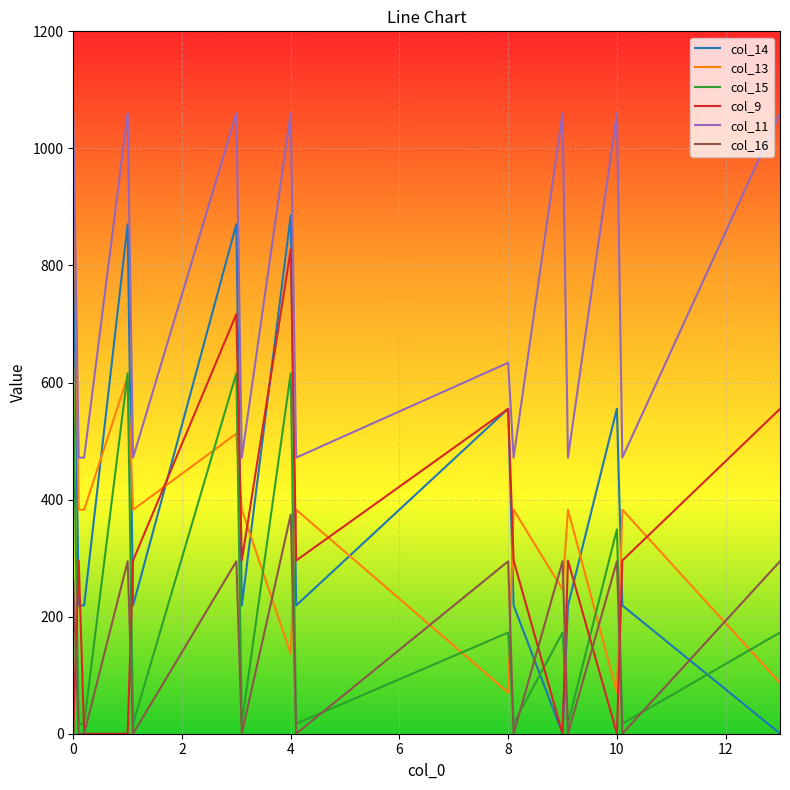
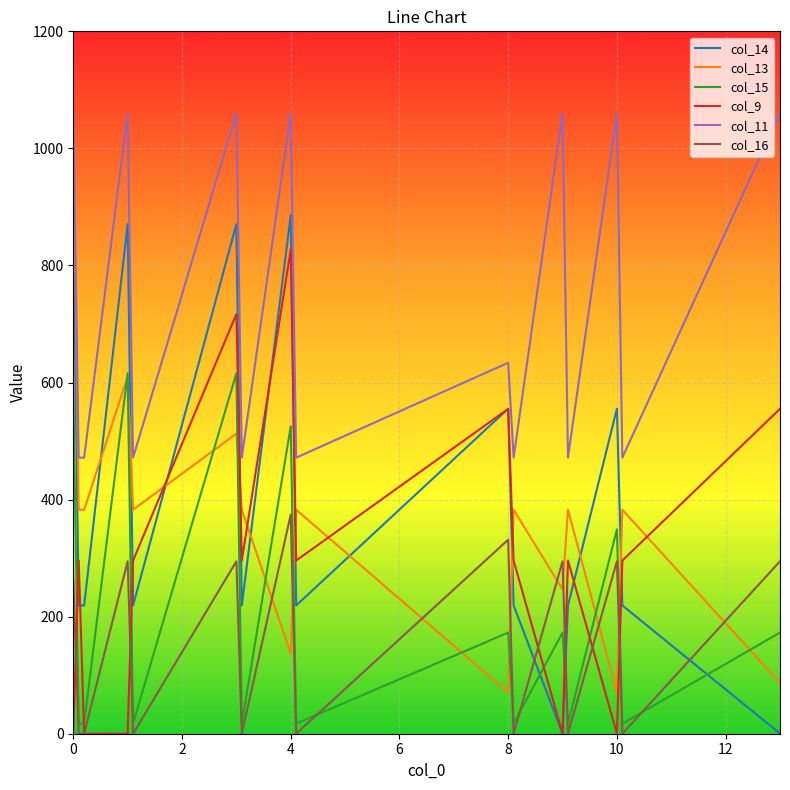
col_15, 4: 620 -> 530
col_16, 8: 290 -> 330
